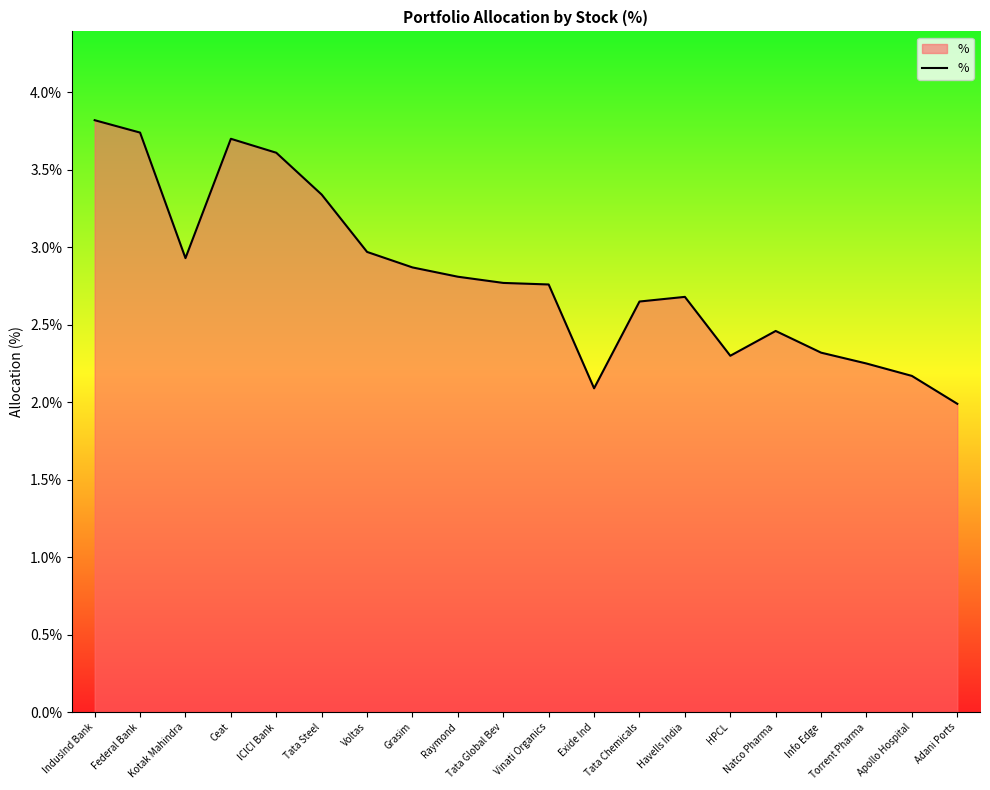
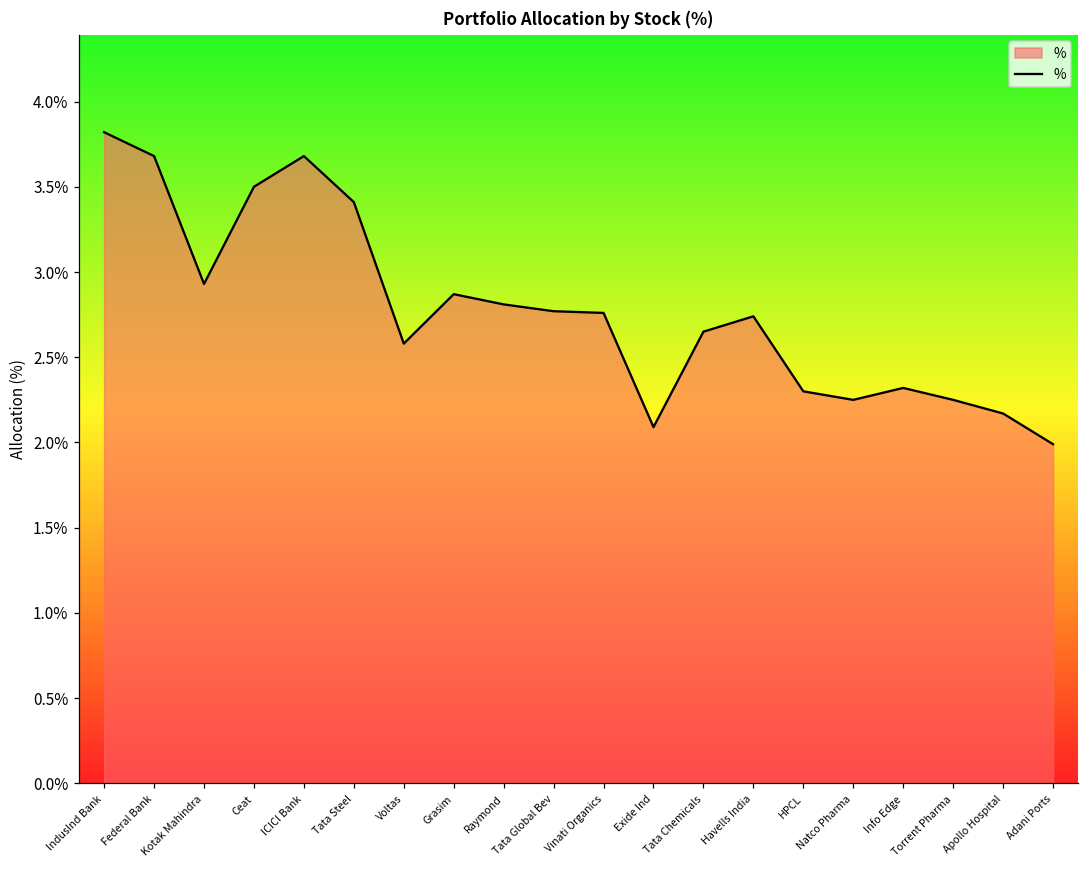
Federal Bank: 3.74% -> 3.68%
Ceat: 3.7% -> 3.5%
ICICI Bank: 3.61% -> 3.68%
Tata Steel: 3.34% -> 3.41%
Voltas: 2.97% -> 2.58%
Havells India: 2.68% -> 2.74%
Natco Pharma: 2.46% -> 2.25%
